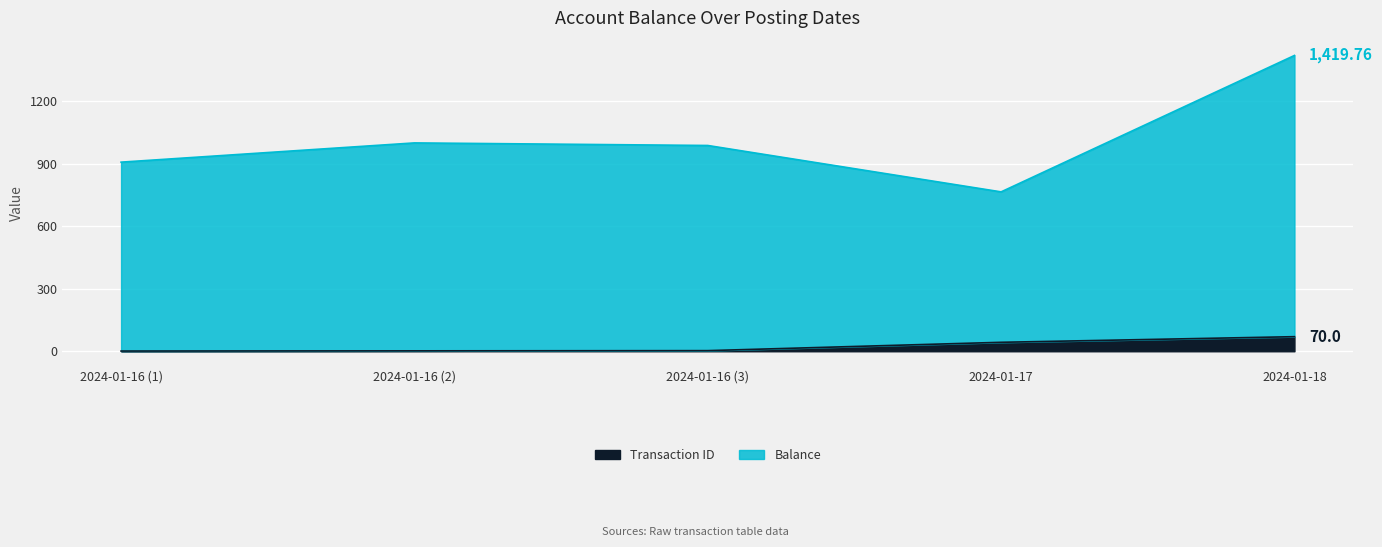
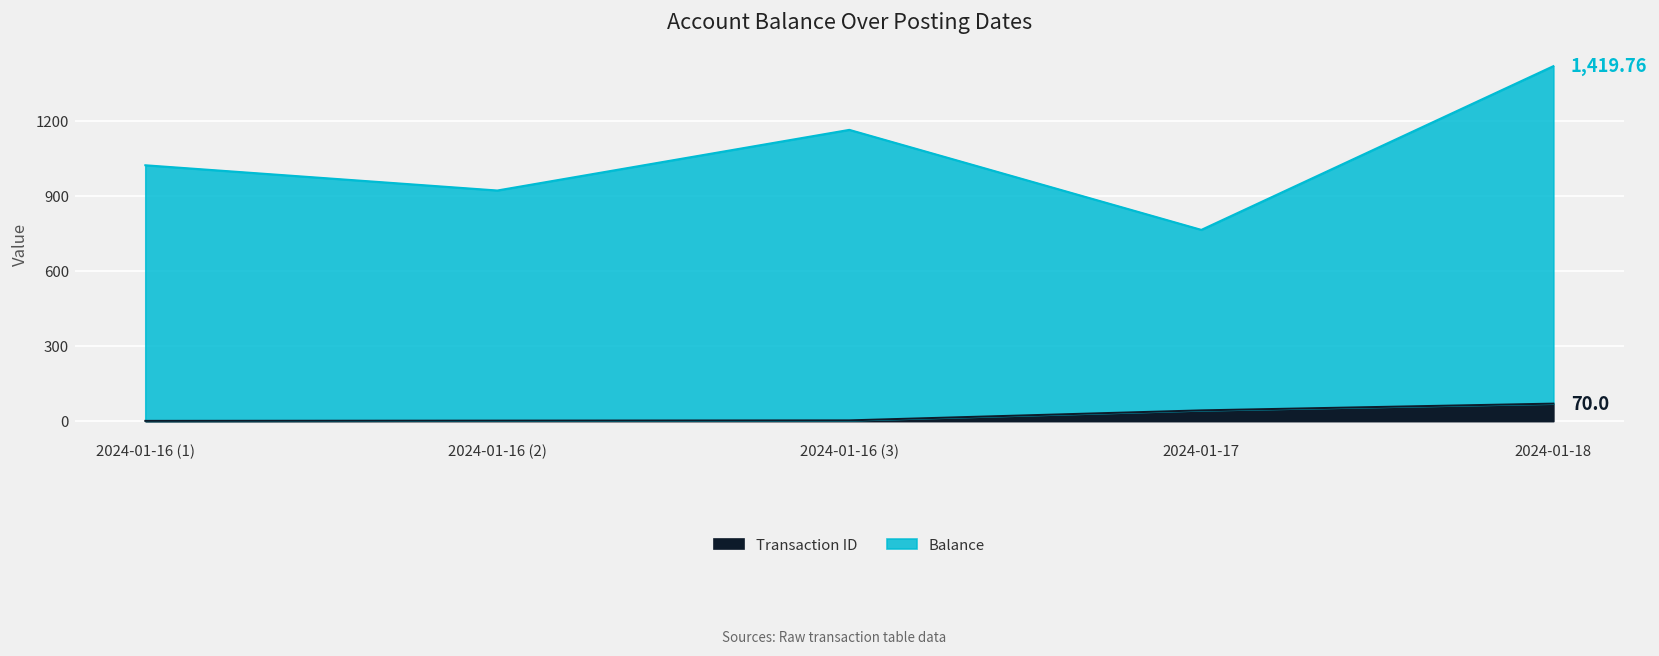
Balance, 2024-01-16 (1): 910 -> 1020
Balance, 2024-01-16 (2): 1000 -> 920
Balance, 2024-01-16 (3): 990 -> 1170
